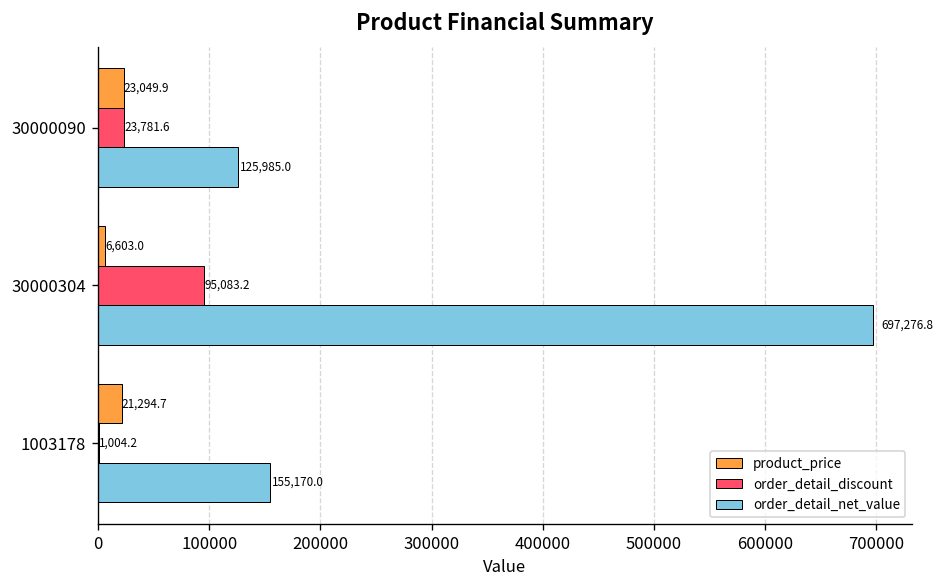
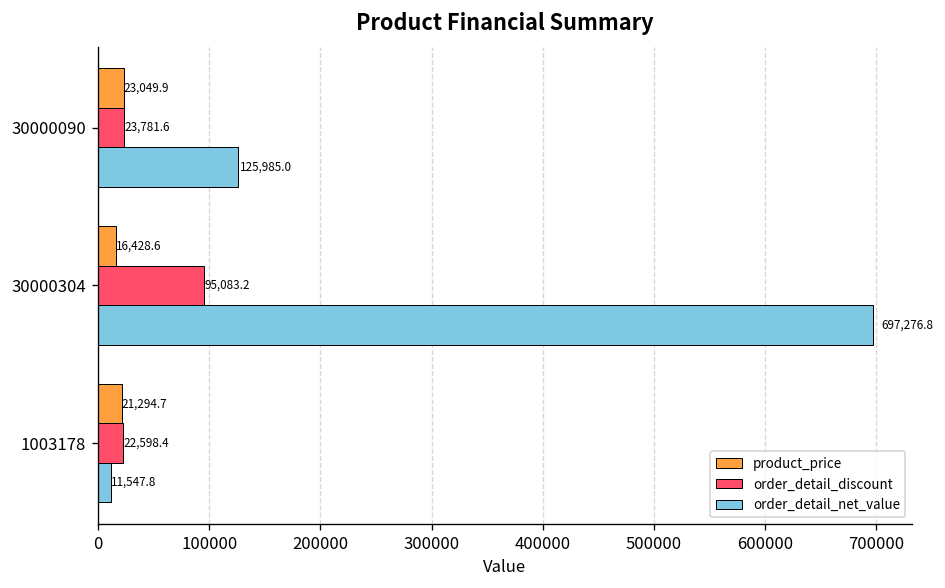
product_price, 30000304: 6,603.0 -> 16,428.6
order_detail_discount, 1003178: 1,004.2 -> 22,598.4
order_detail_net_value, 1003178: 155,170.0 -> 11,547.8
